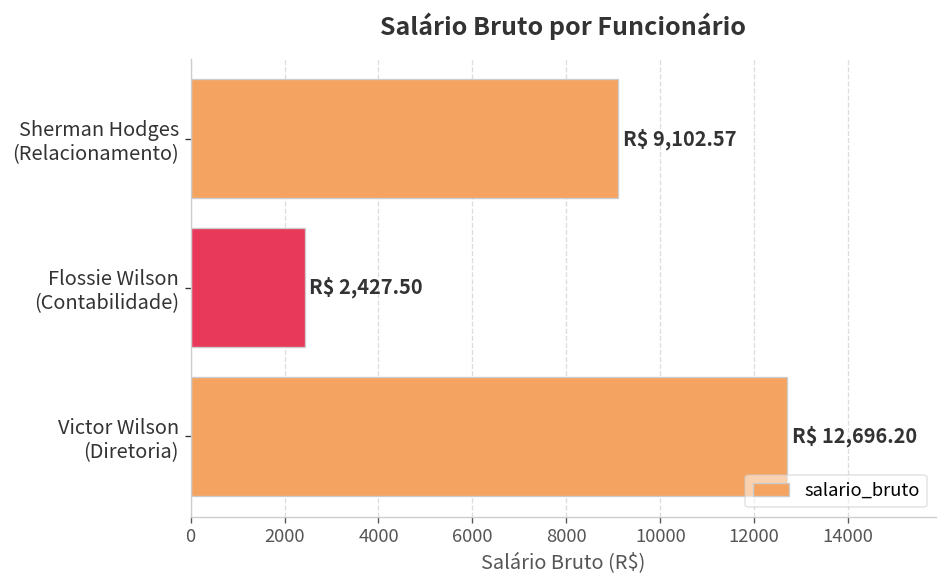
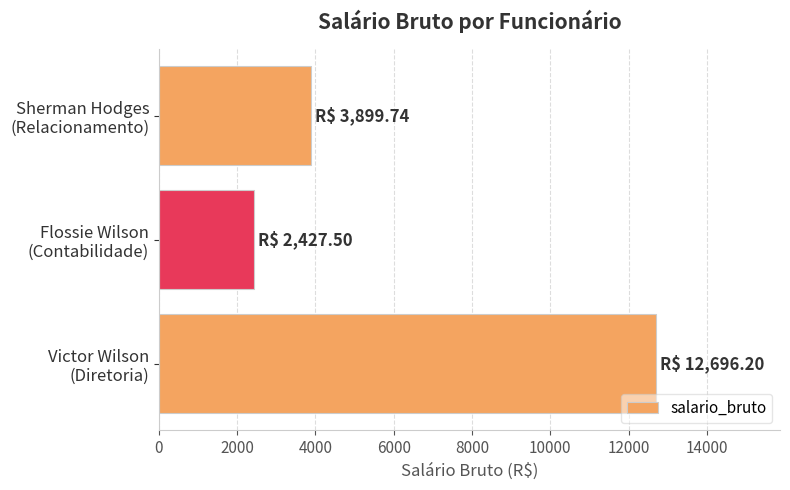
Sherman Hodges (Relacionamento): 9,102.57 -> 3,899.74
